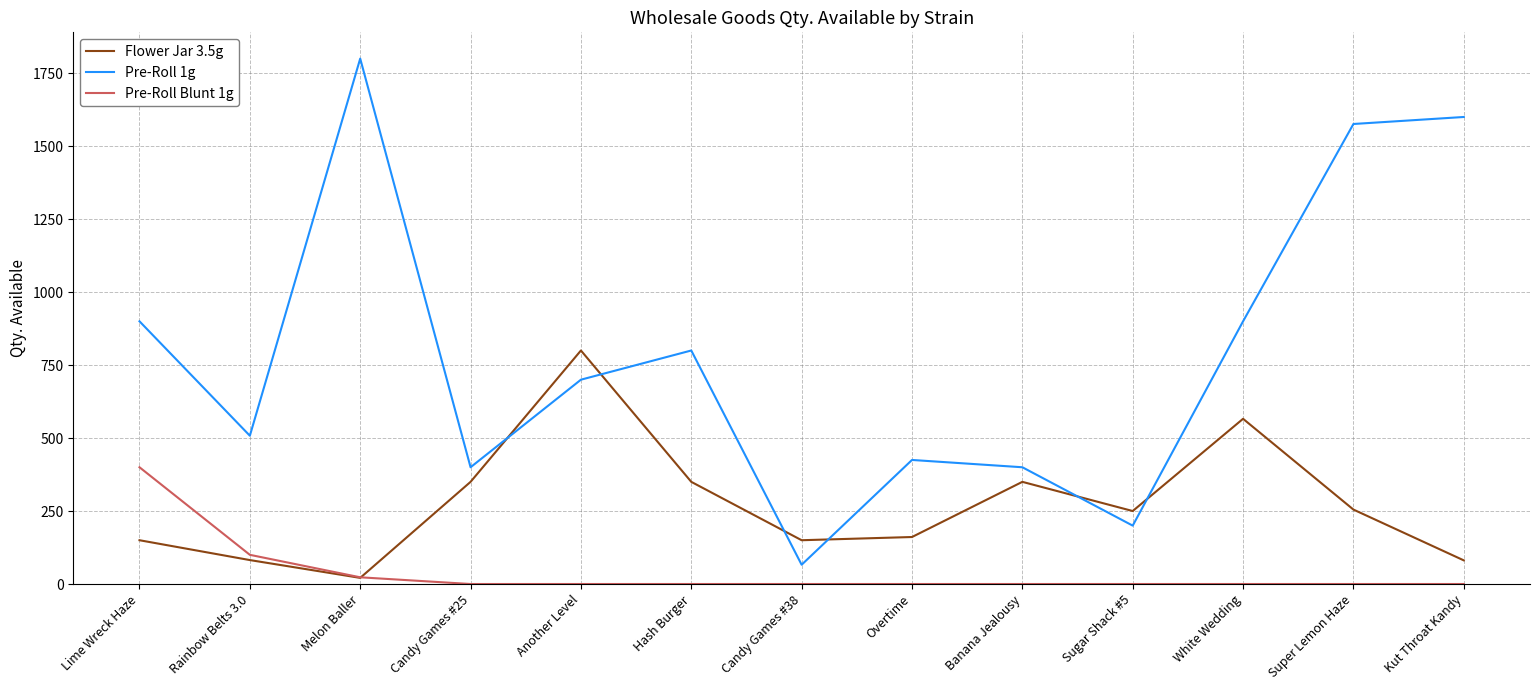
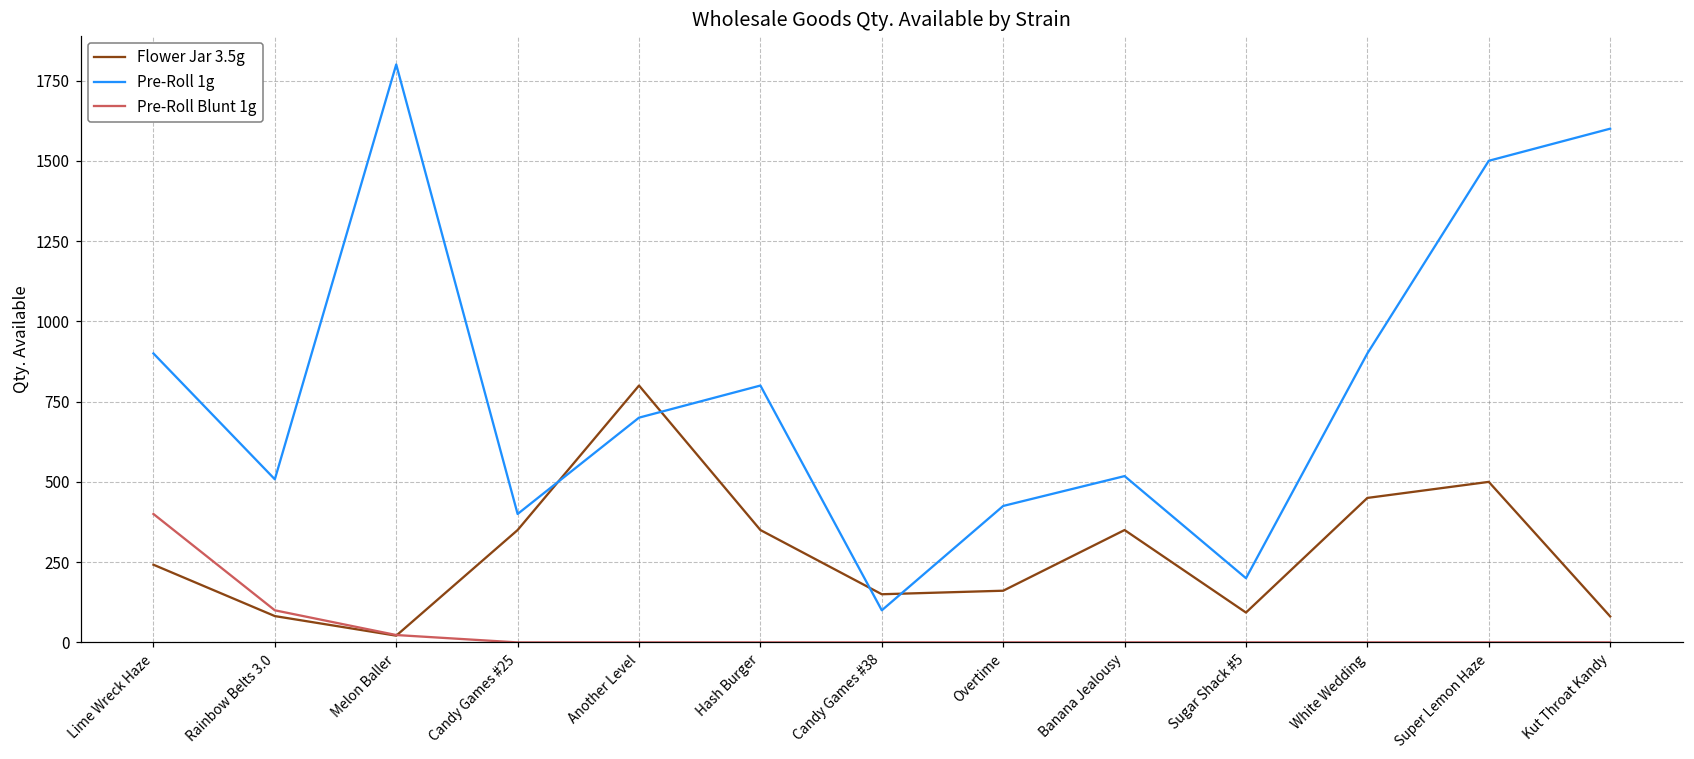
Flower Jar 3.5g, Lime Wreck Haze: 150 -> 240
Pre-Roll 1g, Candy Games #38: 70 -> 100
Pre-Roll 1g, Banana Jealousy: 400 -> 520
Flower Jar 3.5g, Sugar Shack #5: 250 -> 90
Flower Jar 3.5g, White Wedding: 570 -> 450
Flower Jar 3.5g, Super Lemon Haze: 260 -> 500
Pre-Roll 1g, Super Lemon Haze: 1580 -> 1500
